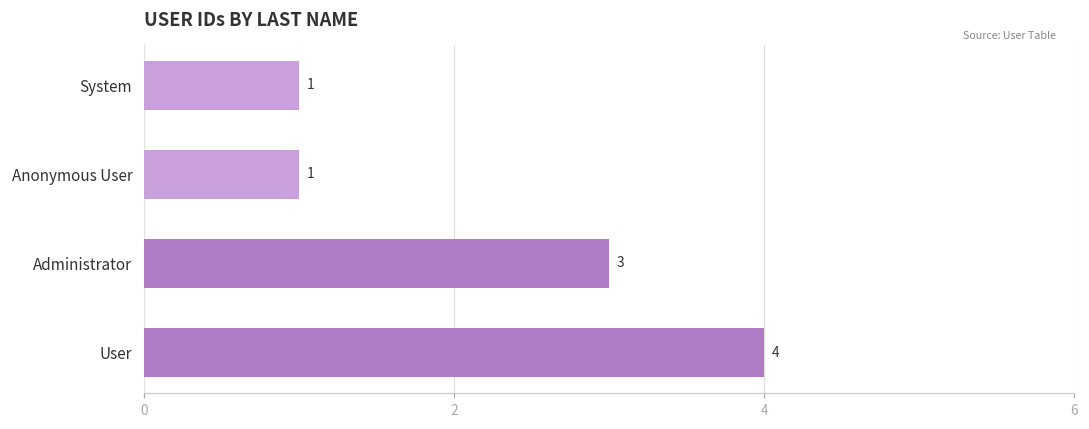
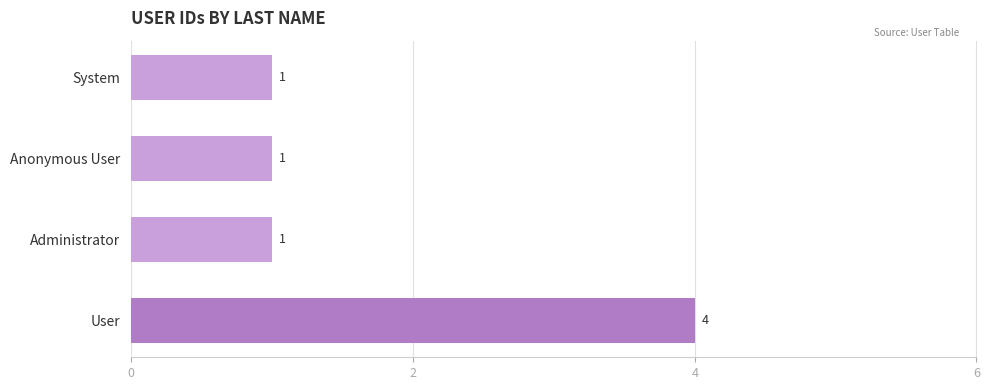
Administrator: 3 -> 1
